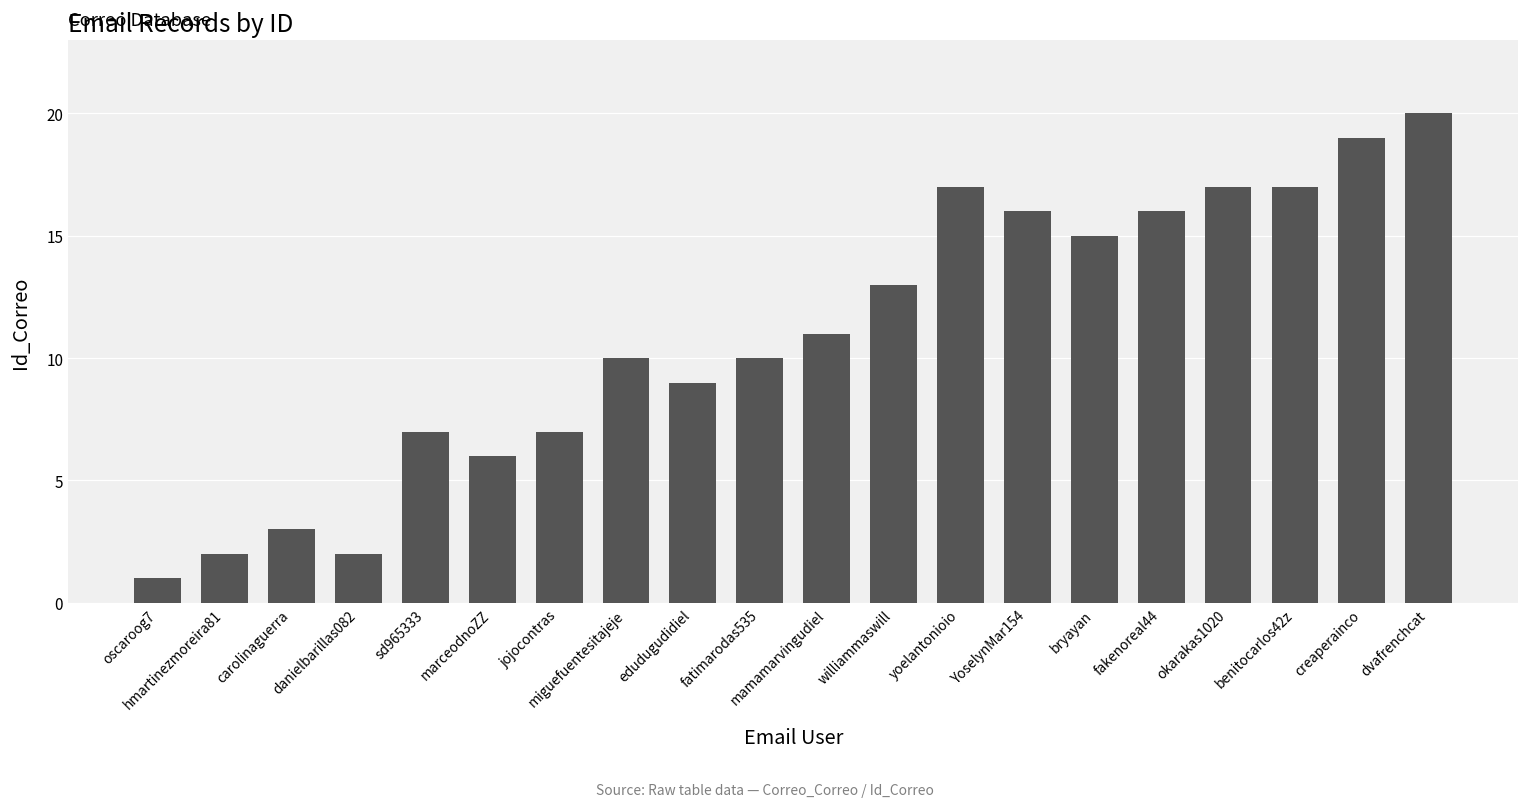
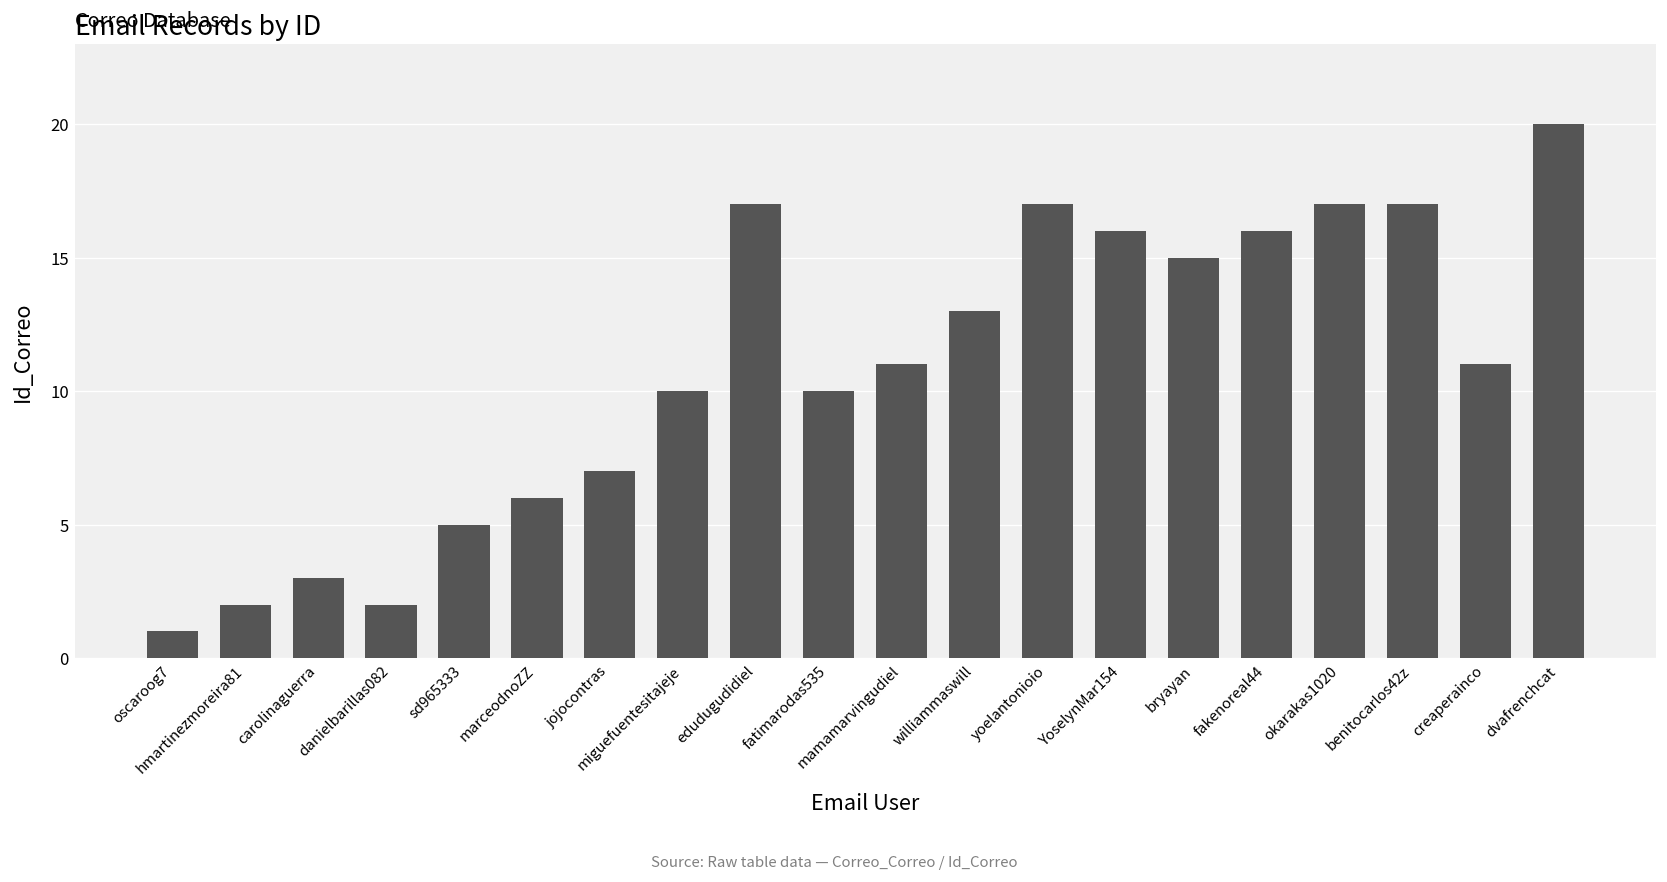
sd965333: 7 -> 5
edudugudidiel: 9 -> 17
creaperainco: 19 -> 11
